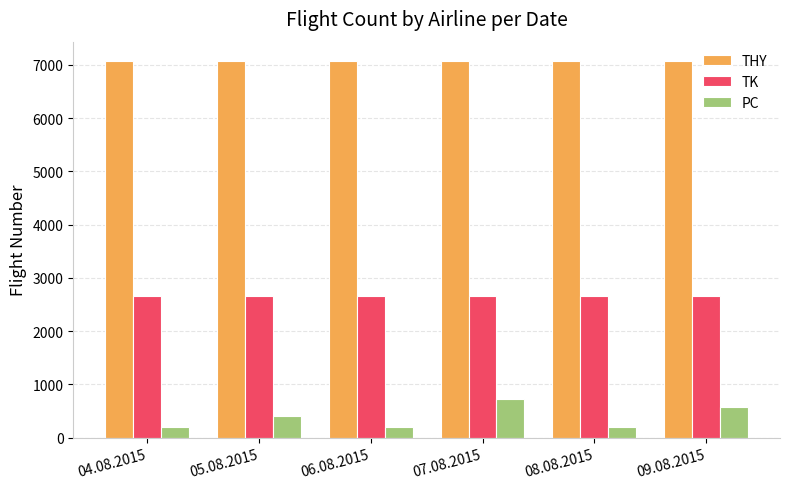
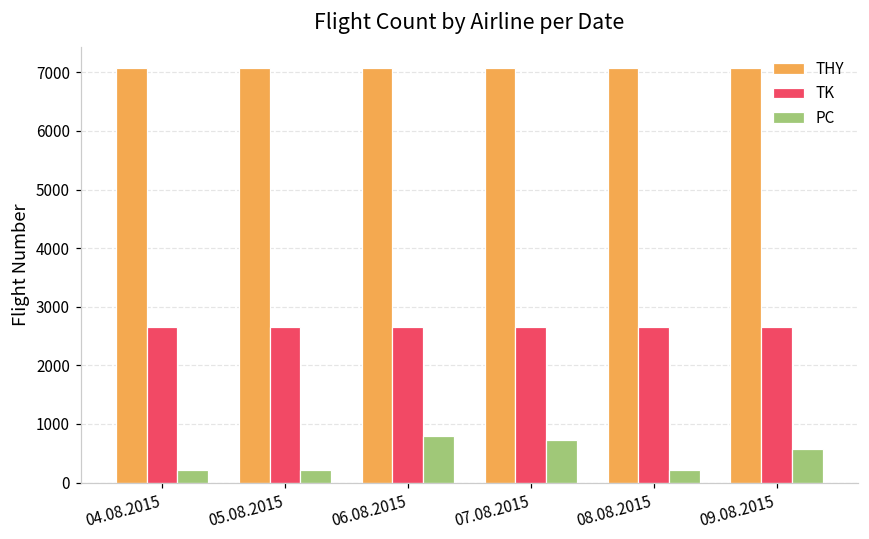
PC, 05.08.2015: 400 -> 200
PC, 06.08.2015: 200 -> 800
